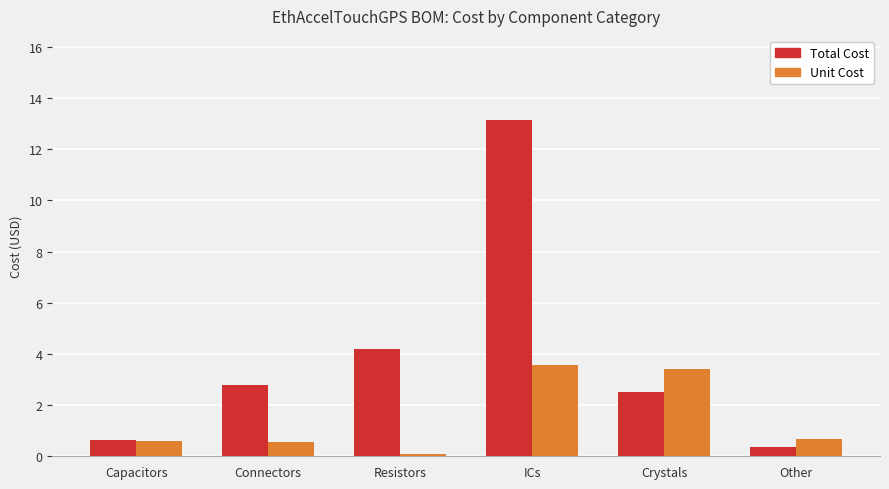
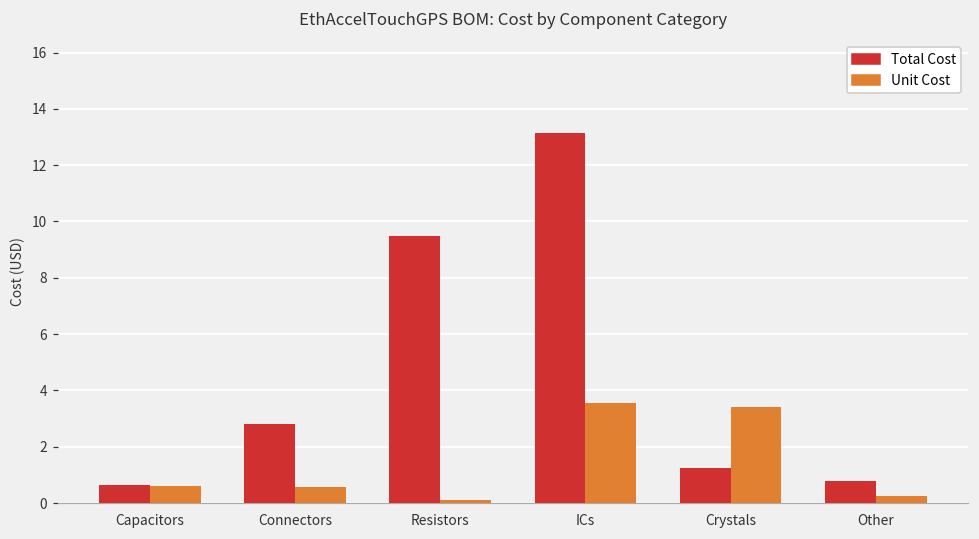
Total Cost, Resistors: 4.2 -> 9.5
Total Cost, Crystals: 2.5 -> 1.2
Total Cost, Other: 0.4 -> 0.8
Unit Cost, Other: 0.7 -> 0.2
